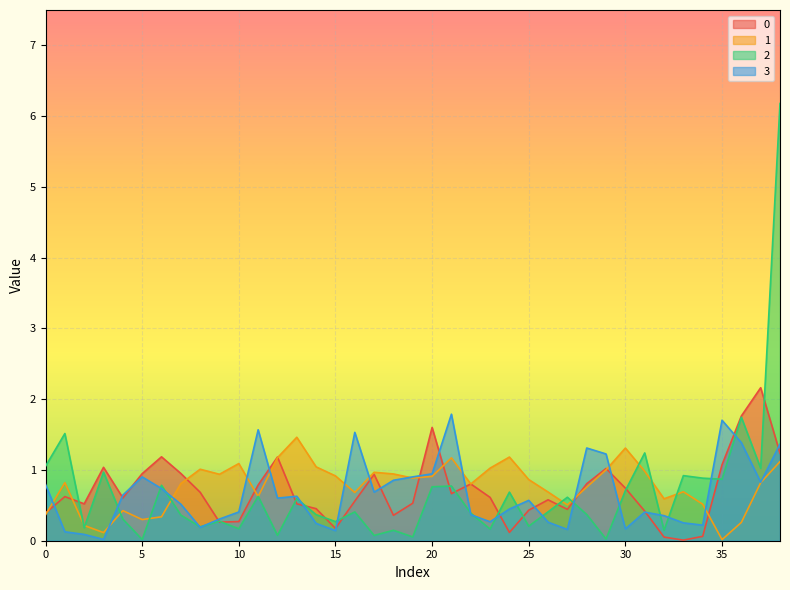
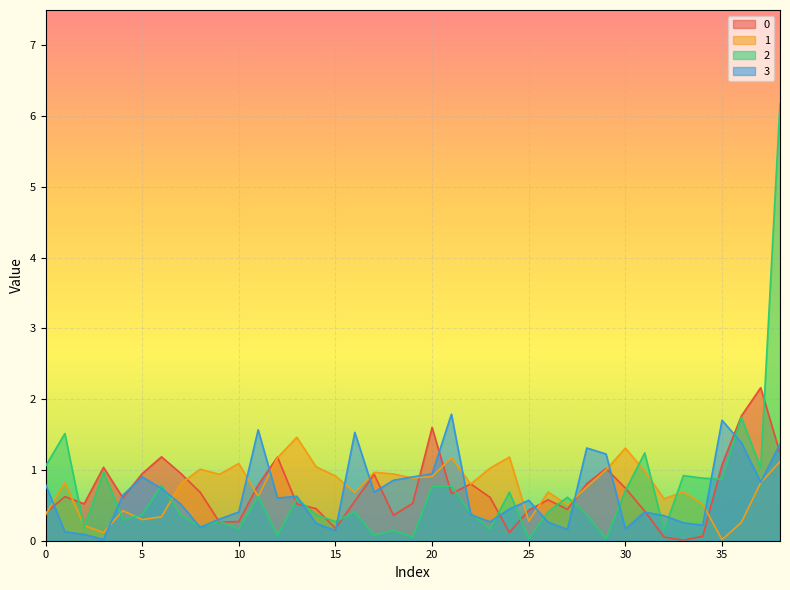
2, 5: 0.0 -> 0.4
1, 25: 0.9 -> 0.3
2, 25: 0.2 -> 0.0
